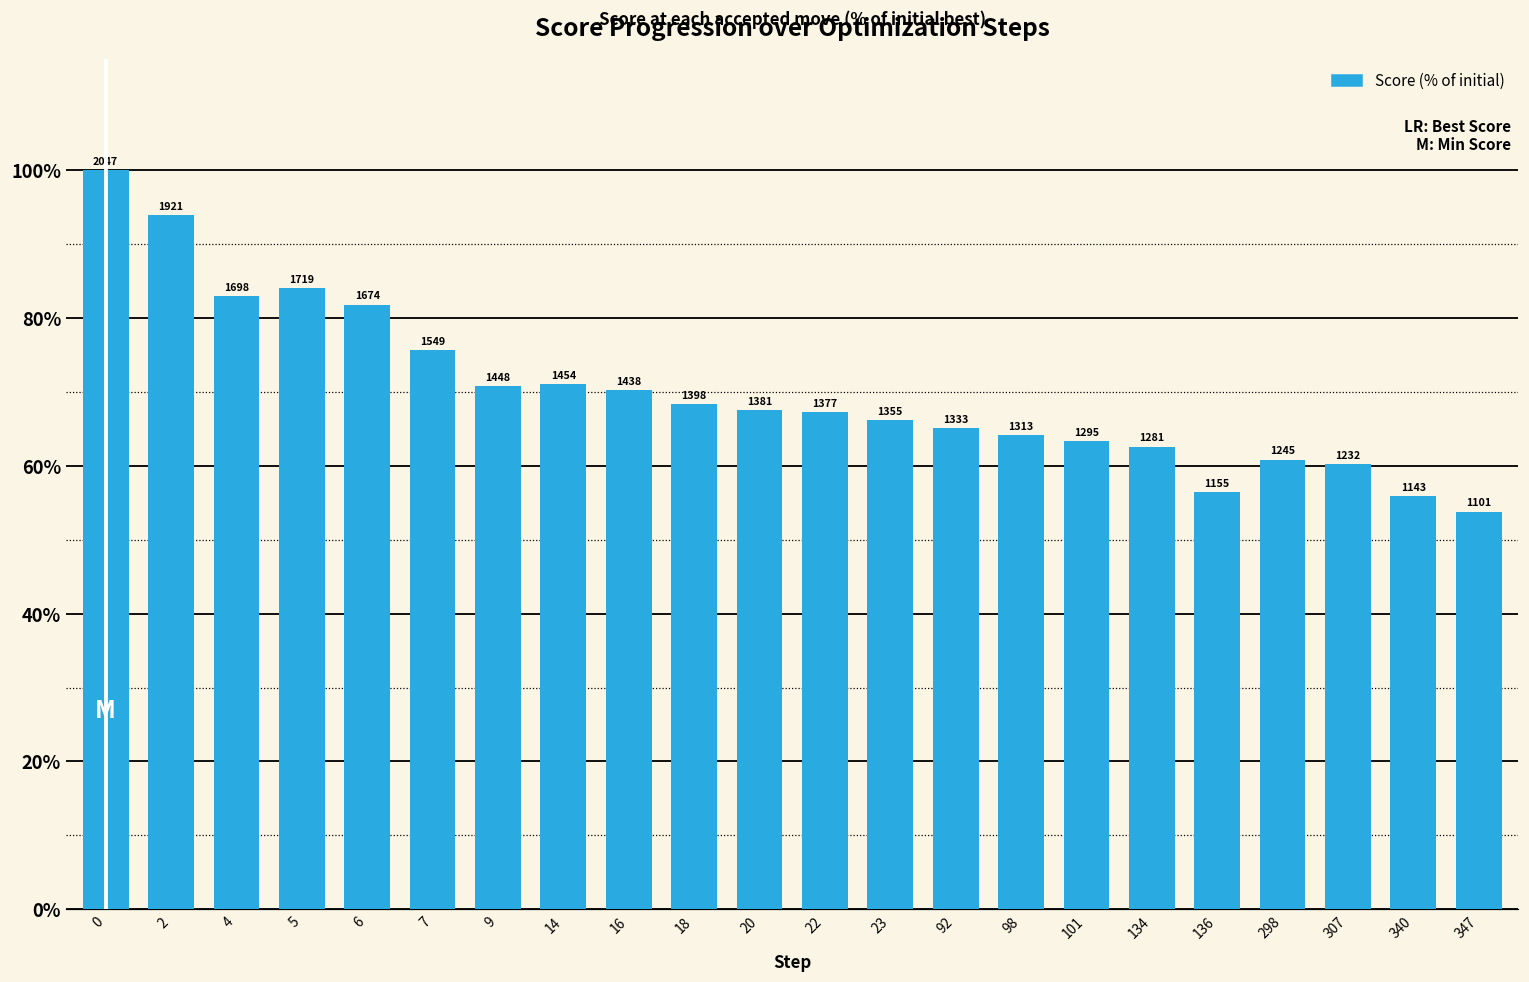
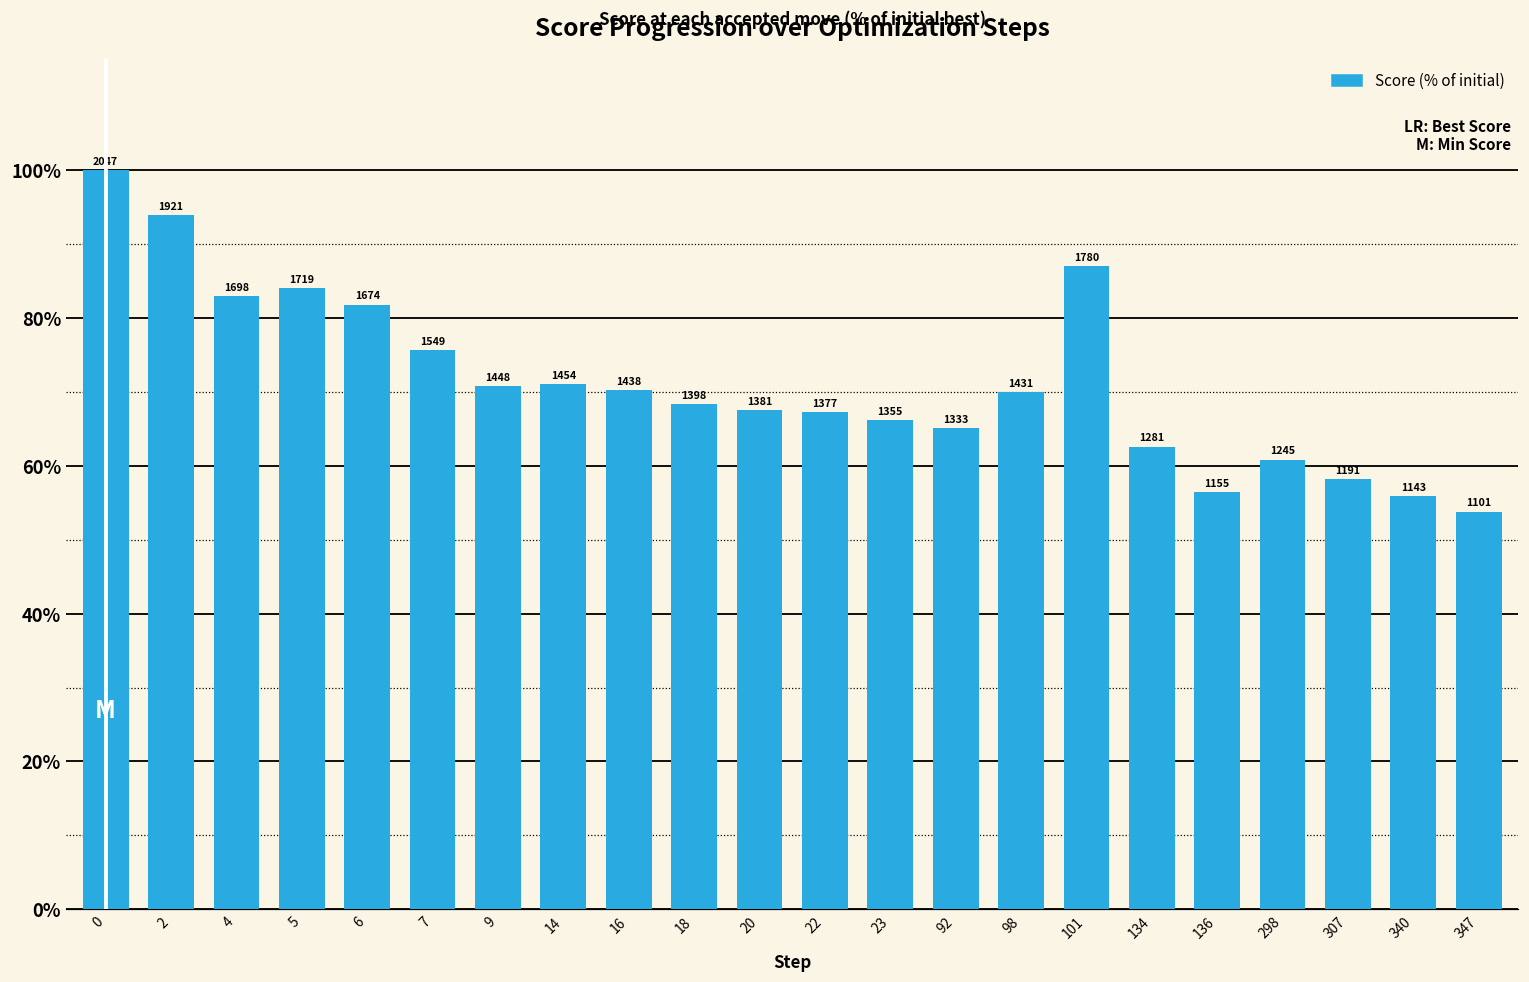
98: 1313 -> 1431
101: 1295 -> 1780
307: 1232 -> 1191
